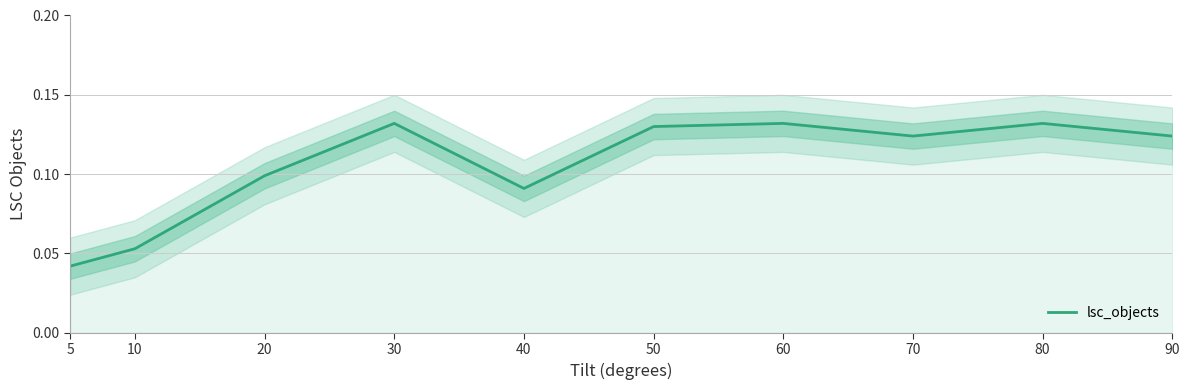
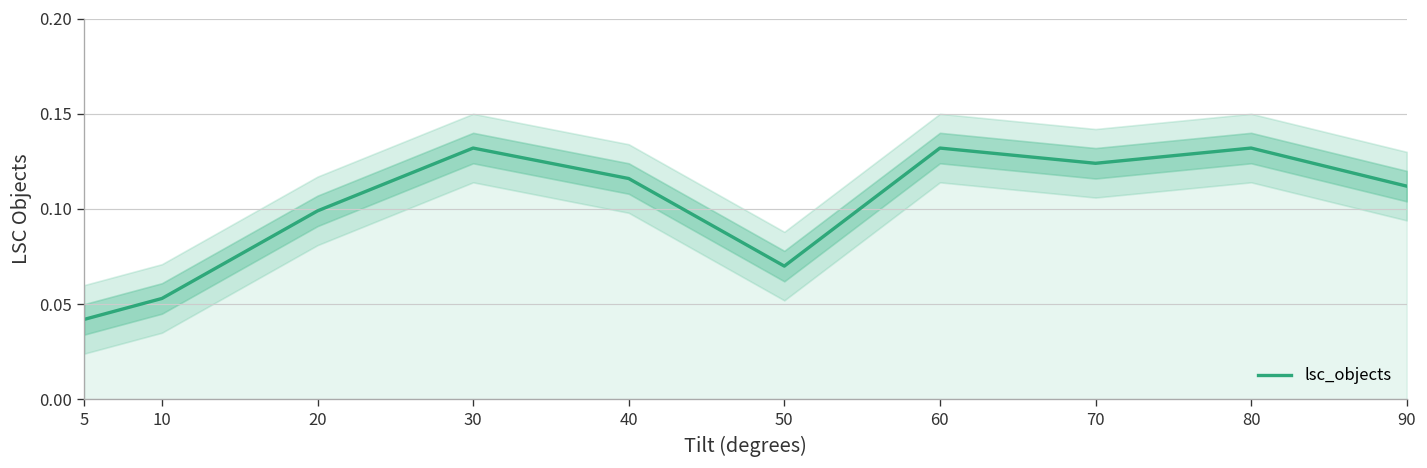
lsc_objects, 40: 0.091 -> 0.116
lsc_objects, 50: 0.13 -> 0.07
lsc_objects, 90: 0.124 -> 0.112
